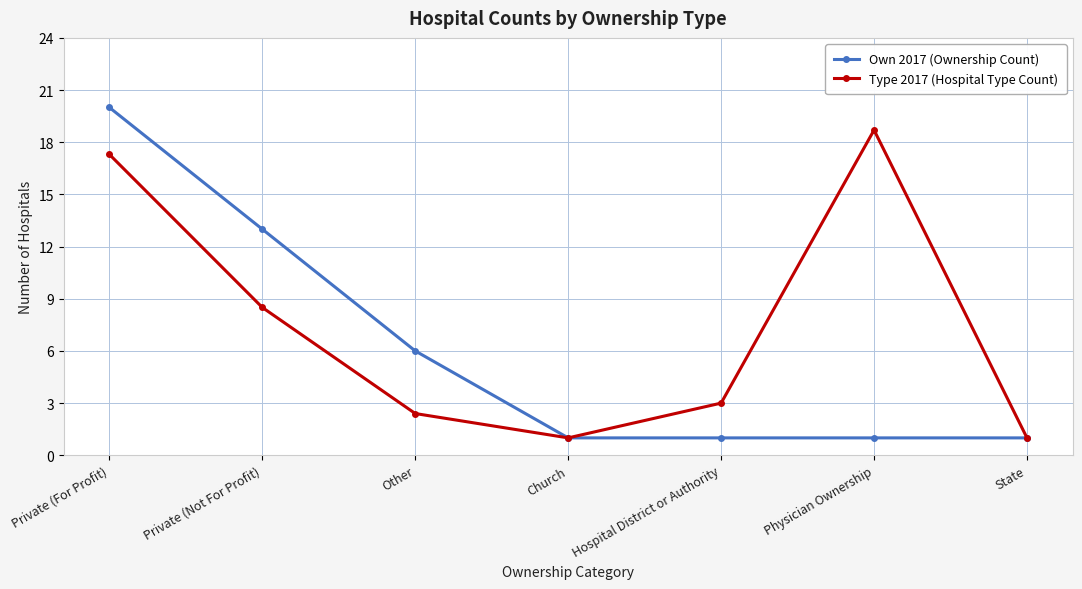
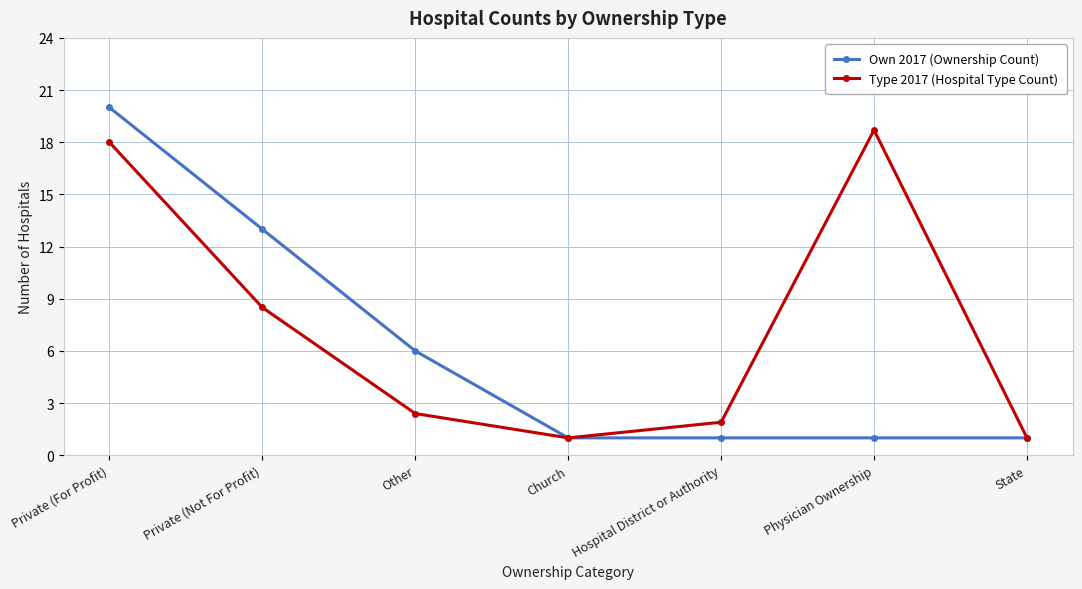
Type 2017 (Hospital Type Count), Private (For Profit): 17.3 -> 18.0
Type 2017 (Hospital Type Count), Hospital District or Authority: 3.0 -> 1.9
